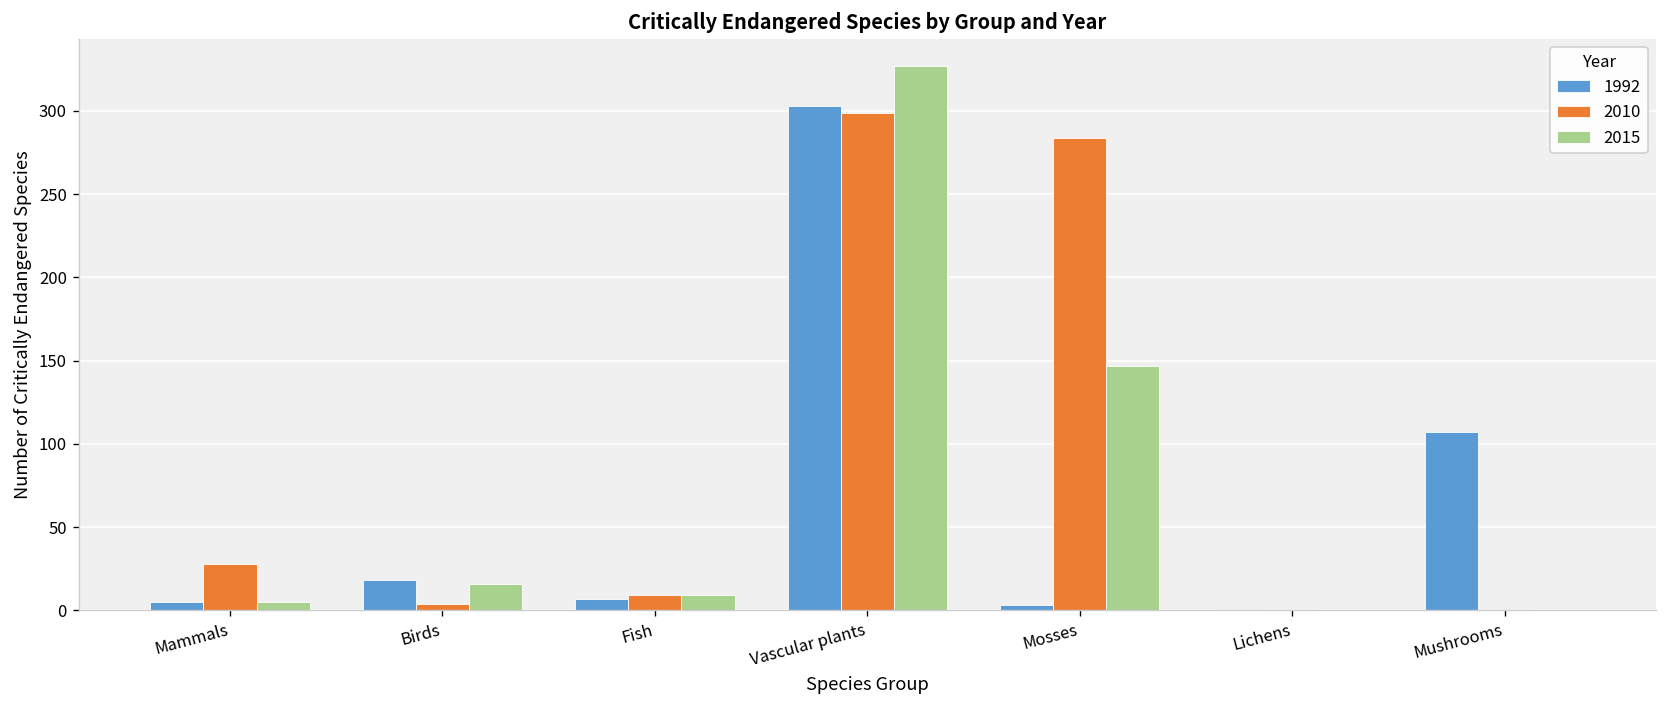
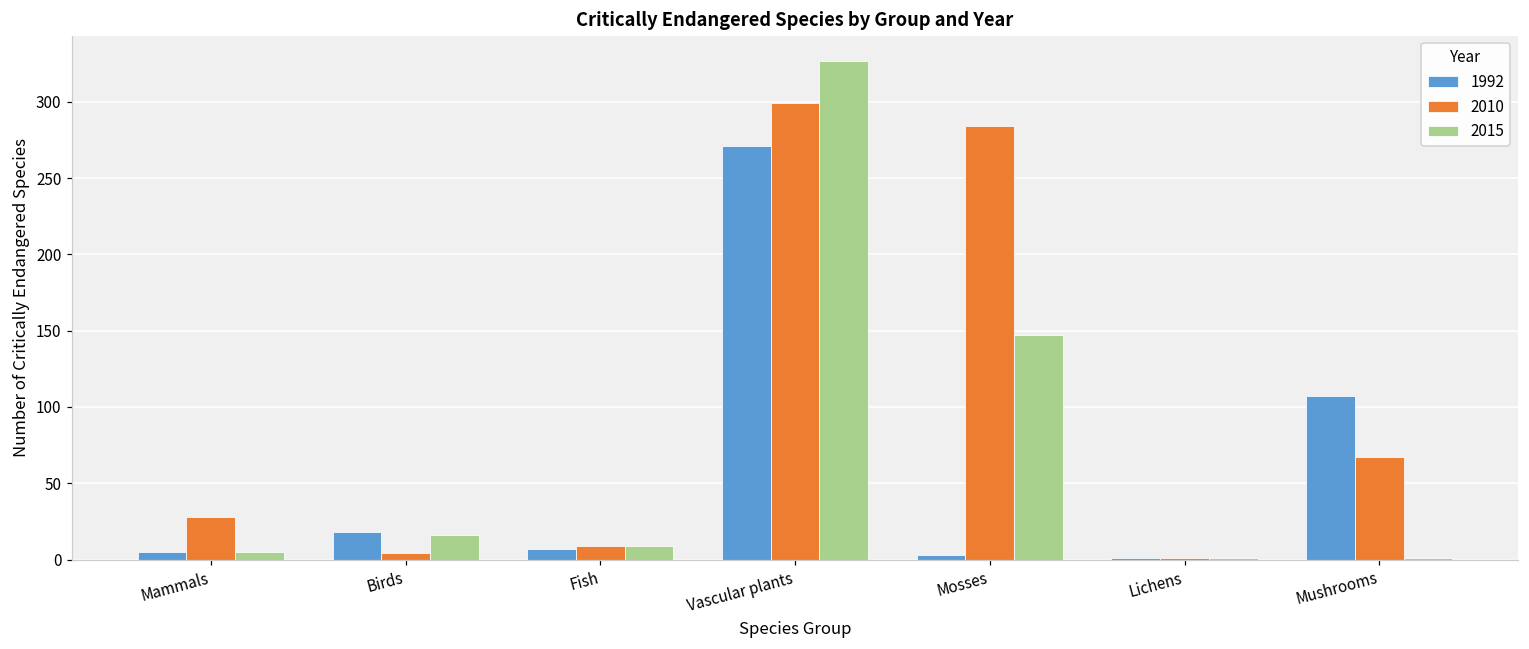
1992, Vascular plants: 303 -> 271
2010, Mushrooms: 1 -> 67
